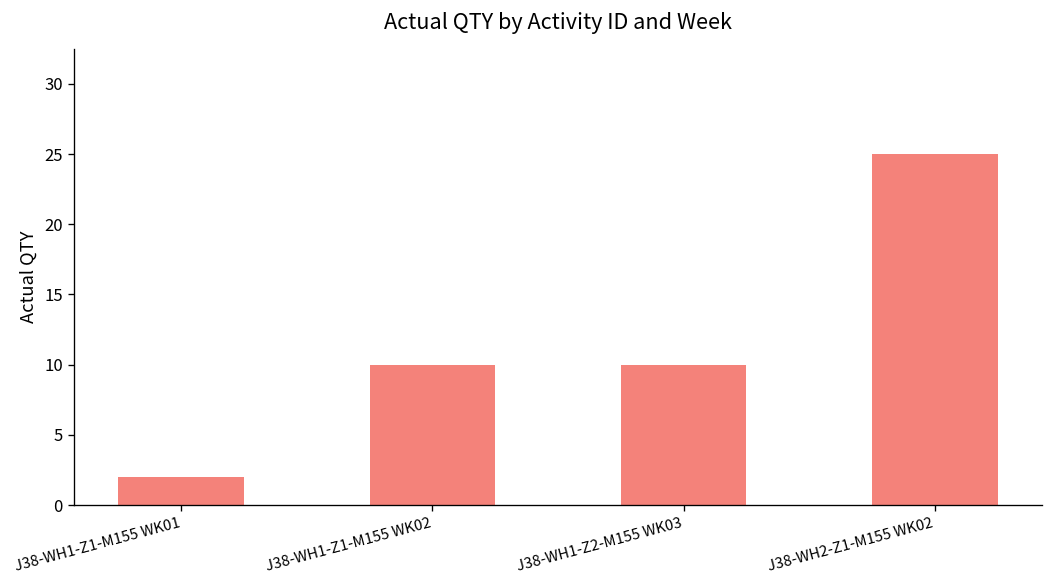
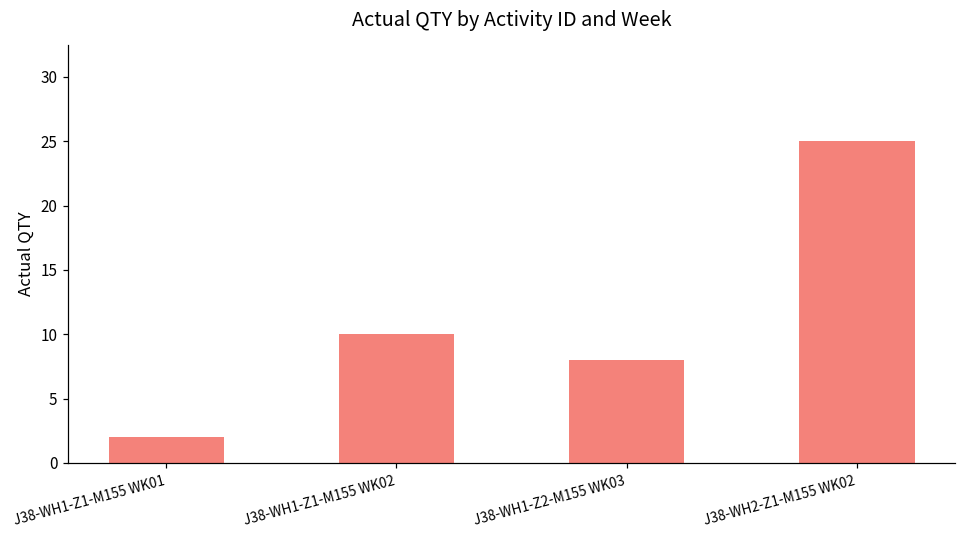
J38-WH1-Z2-M155 WK03: 10 -> 8
